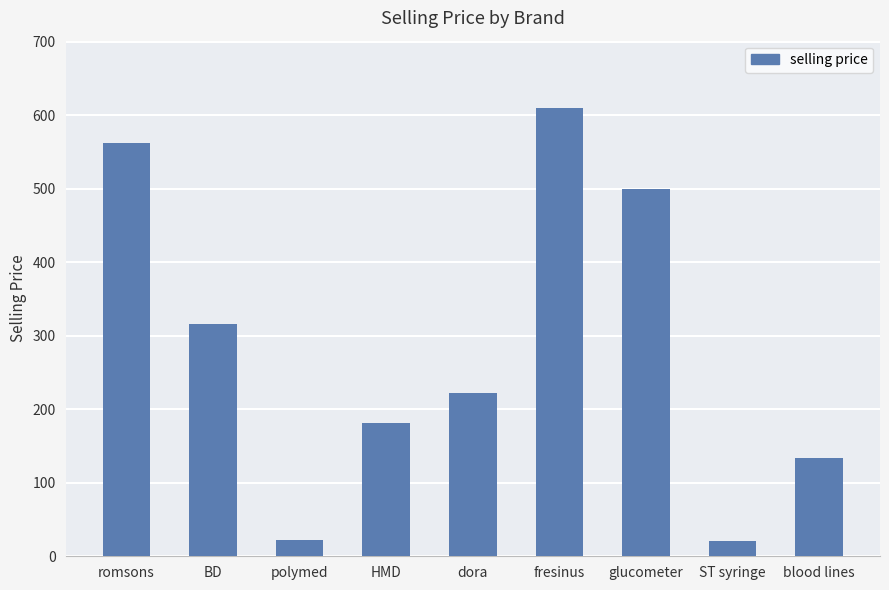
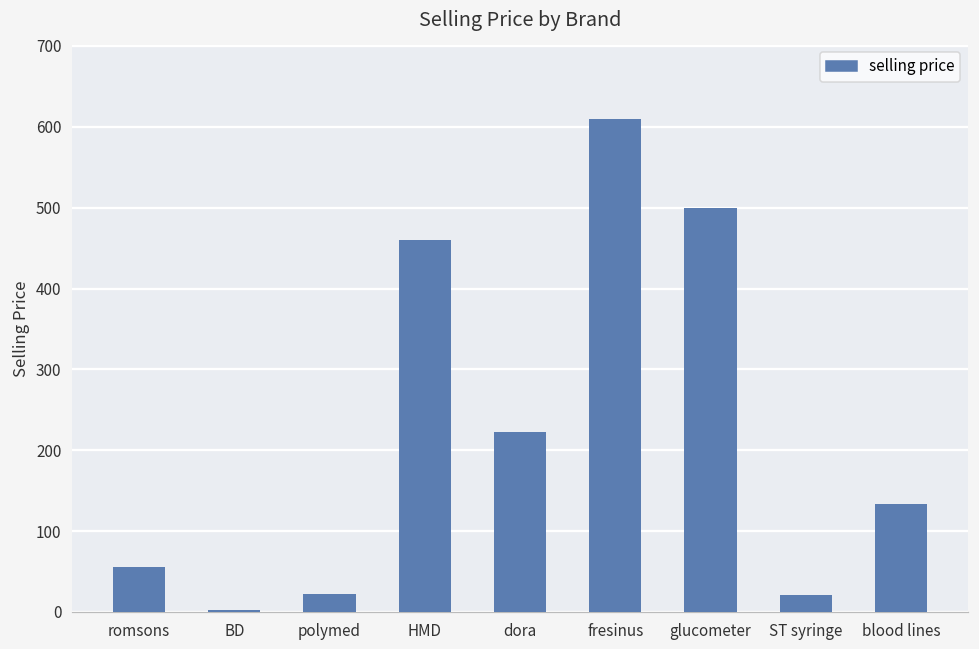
romsons: 560 -> 60
BD: 320 -> 0
HMD: 180 -> 460
